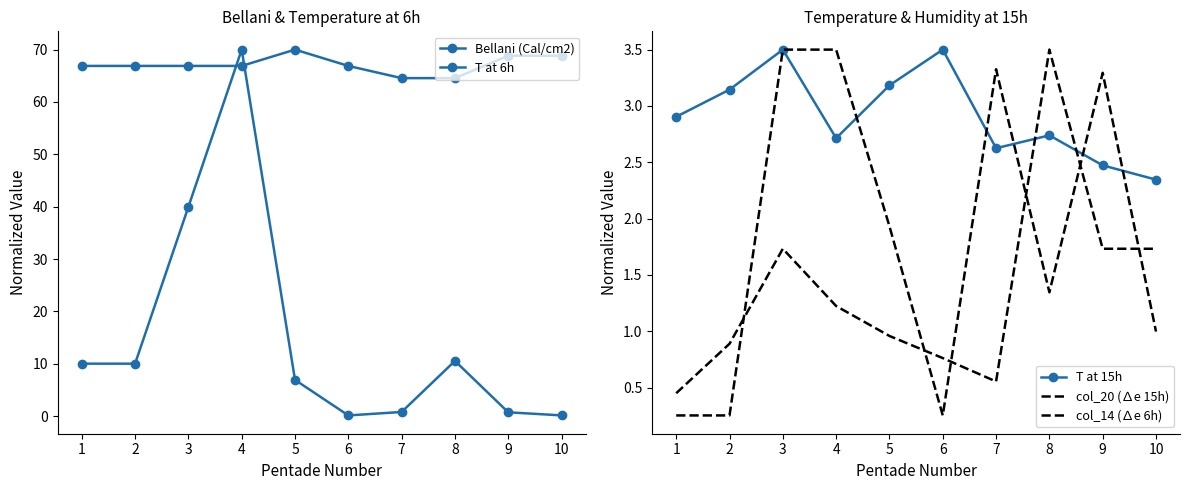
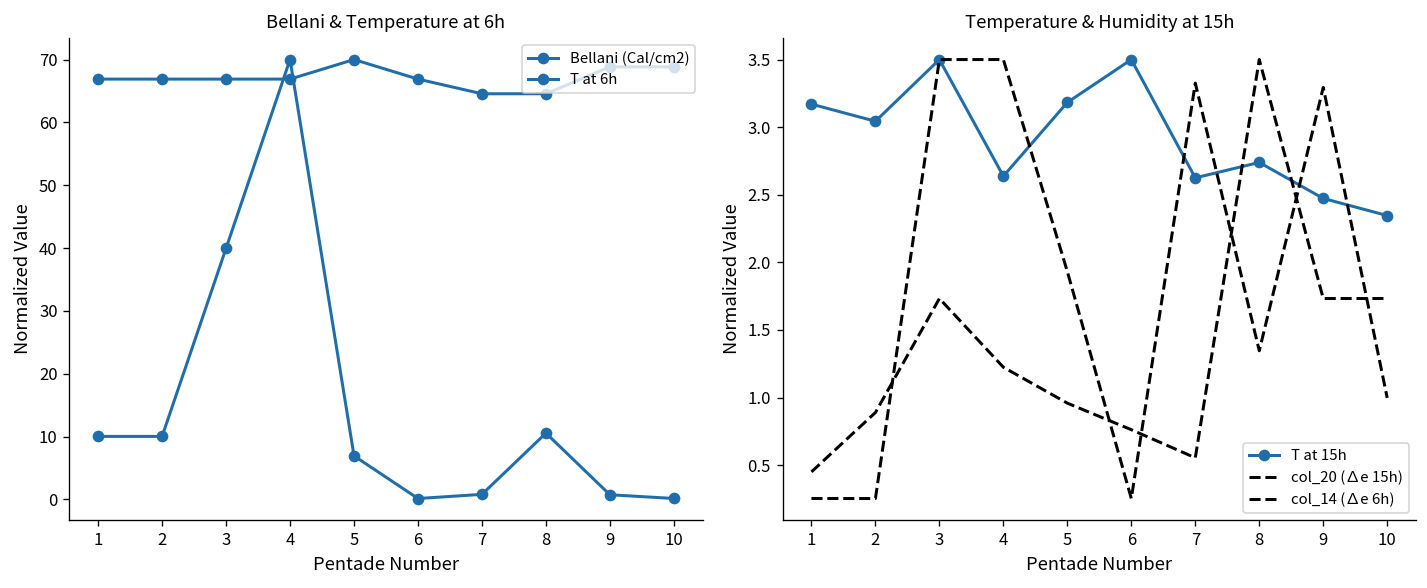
Temperature & Humidity at 15h, T at 15h, 1: 2.90 -> 3.17
Temperature & Humidity at 15h, T at 15h, 2: 3.14 -> 3.04
Temperature & Humidity at 15h, T at 15h, 4: 2.71 -> 2.64
